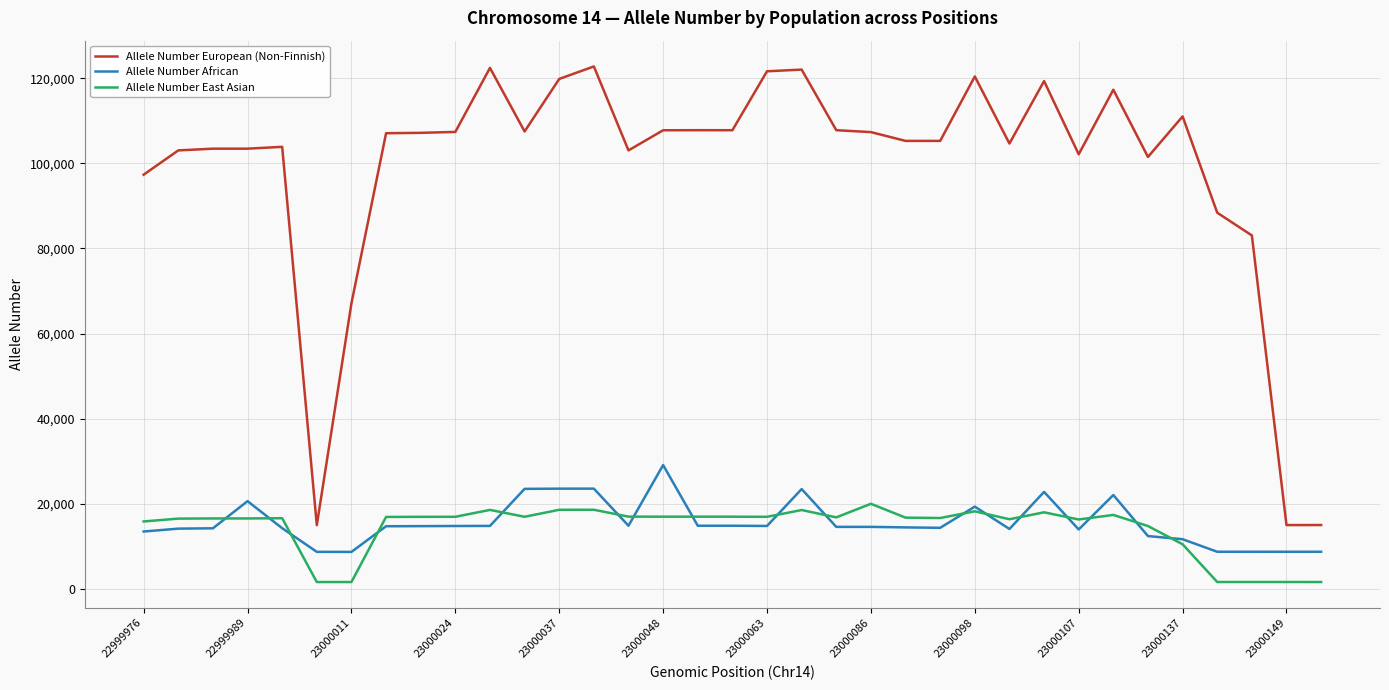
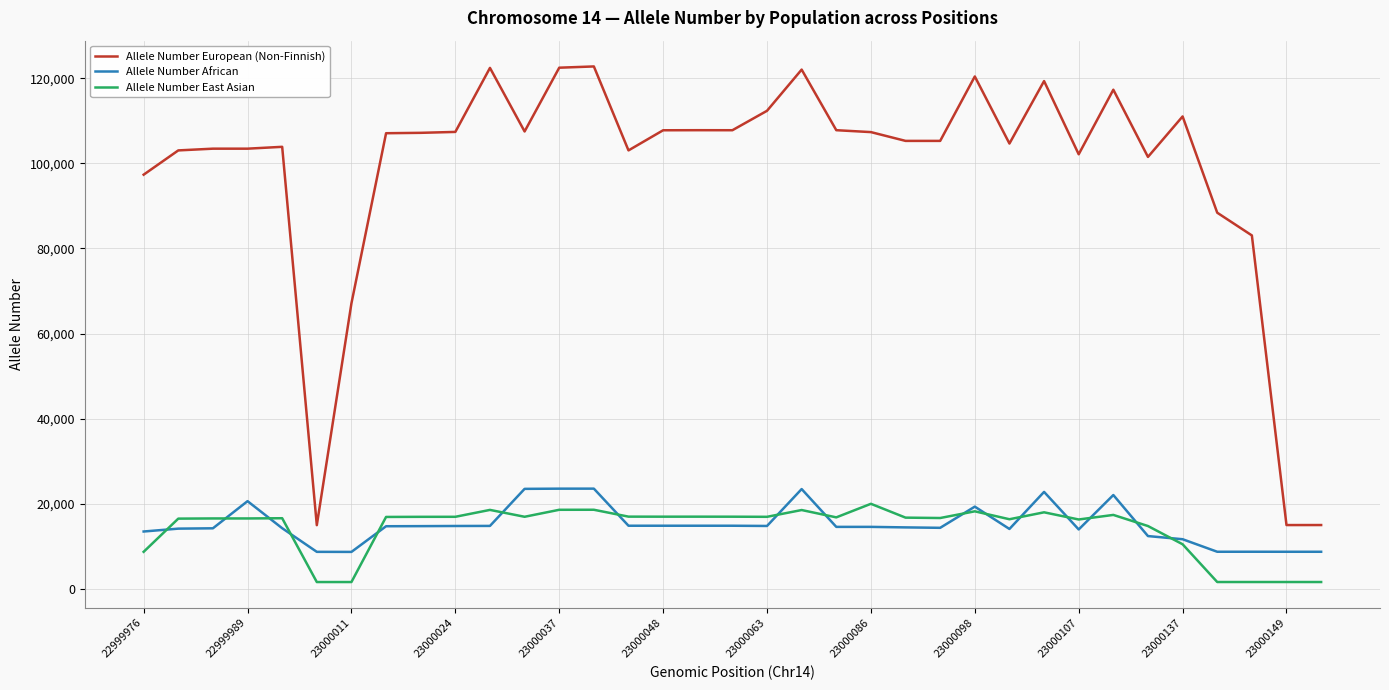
Allele Number East Asian, 22999976: 16,000 -> 9,000
Allele Number European (Non-Finnish), 23000037: 120,000 -> 122,000
Allele Number African, 23000048: 29,000 -> 15,000
Allele Number European (Non-Finnish), 23000063: 122,000 -> 112,000
